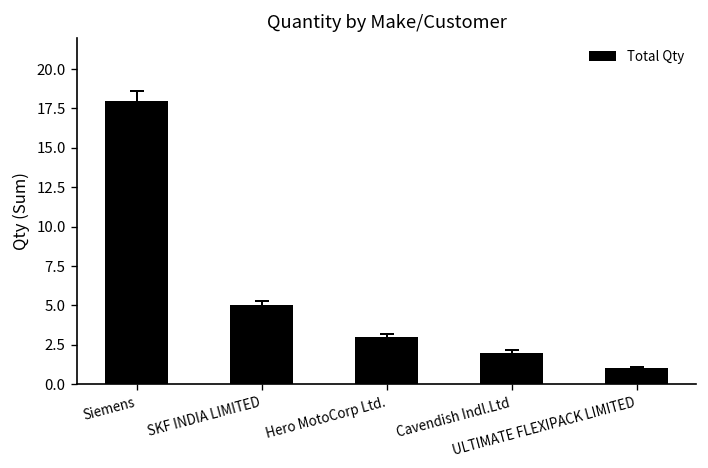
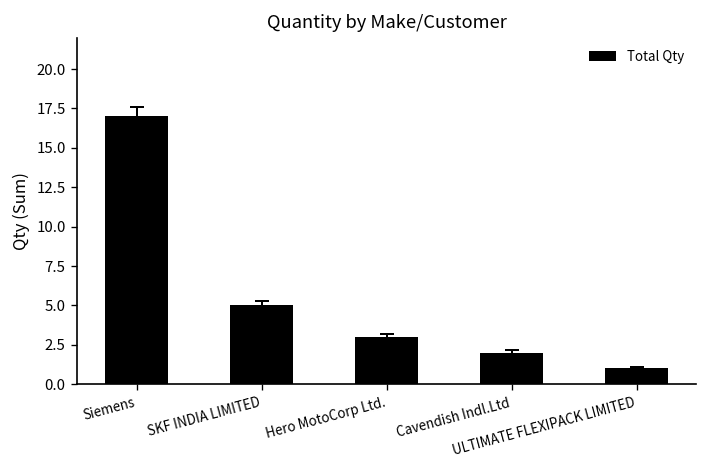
Total Qty, Siemens: 18 -> 17
